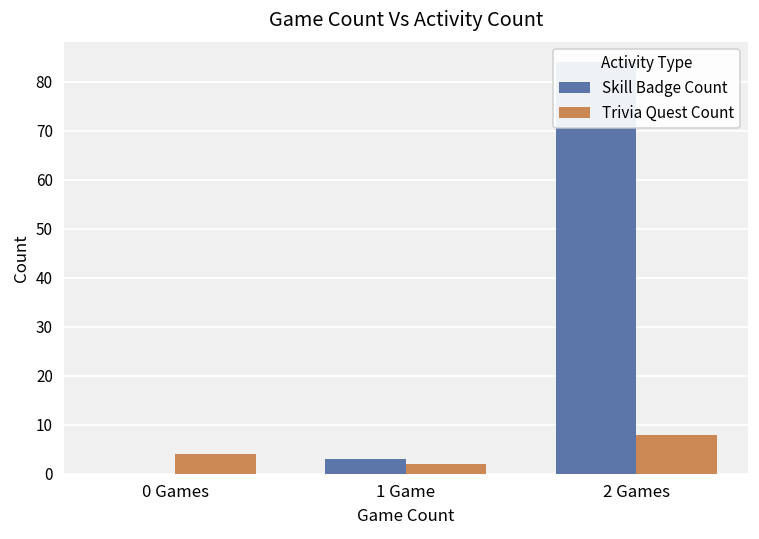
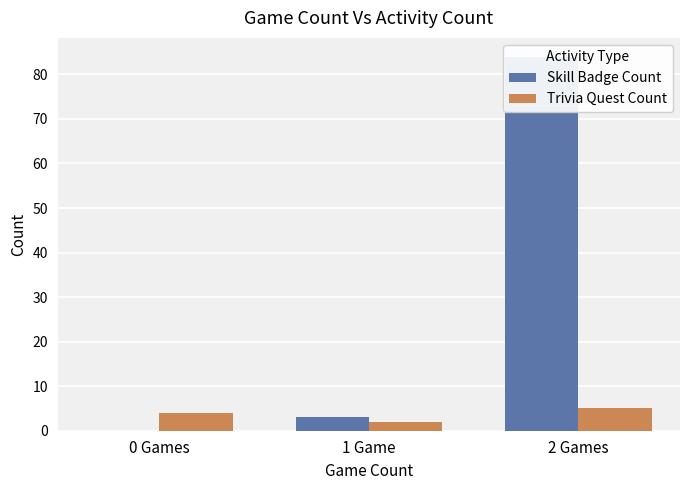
Trivia Quest Count, 2 Games: 8 -> 5
